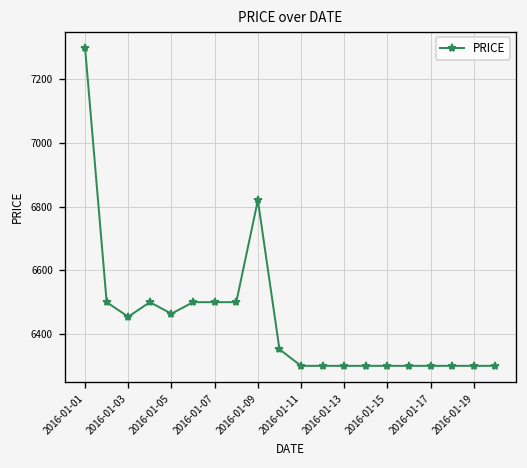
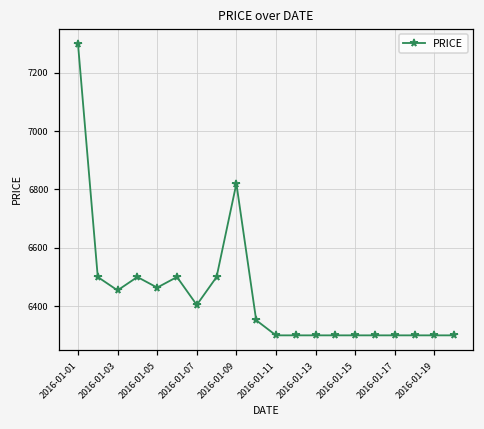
2016-01-07: 6500 -> 6400
